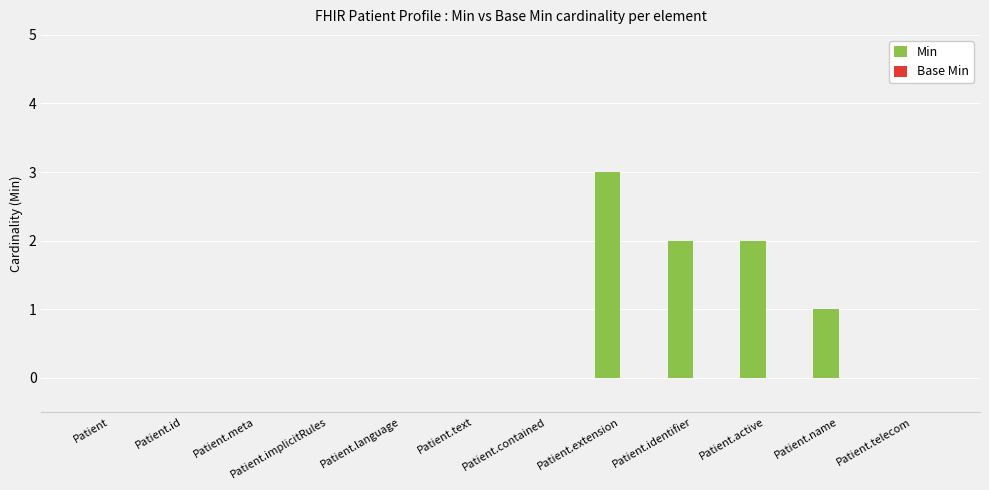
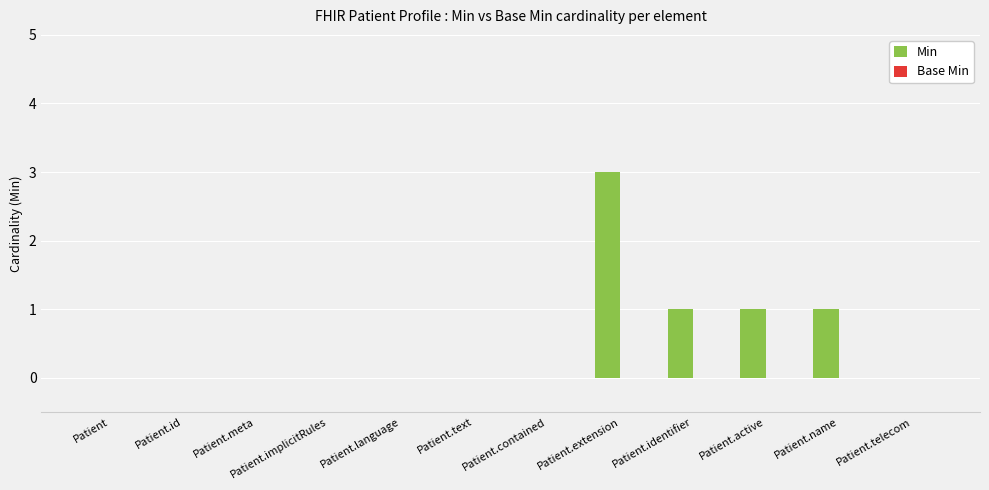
Min, Patient.identifier: 2 -> 1
Min, Patient.active: 2 -> 1
